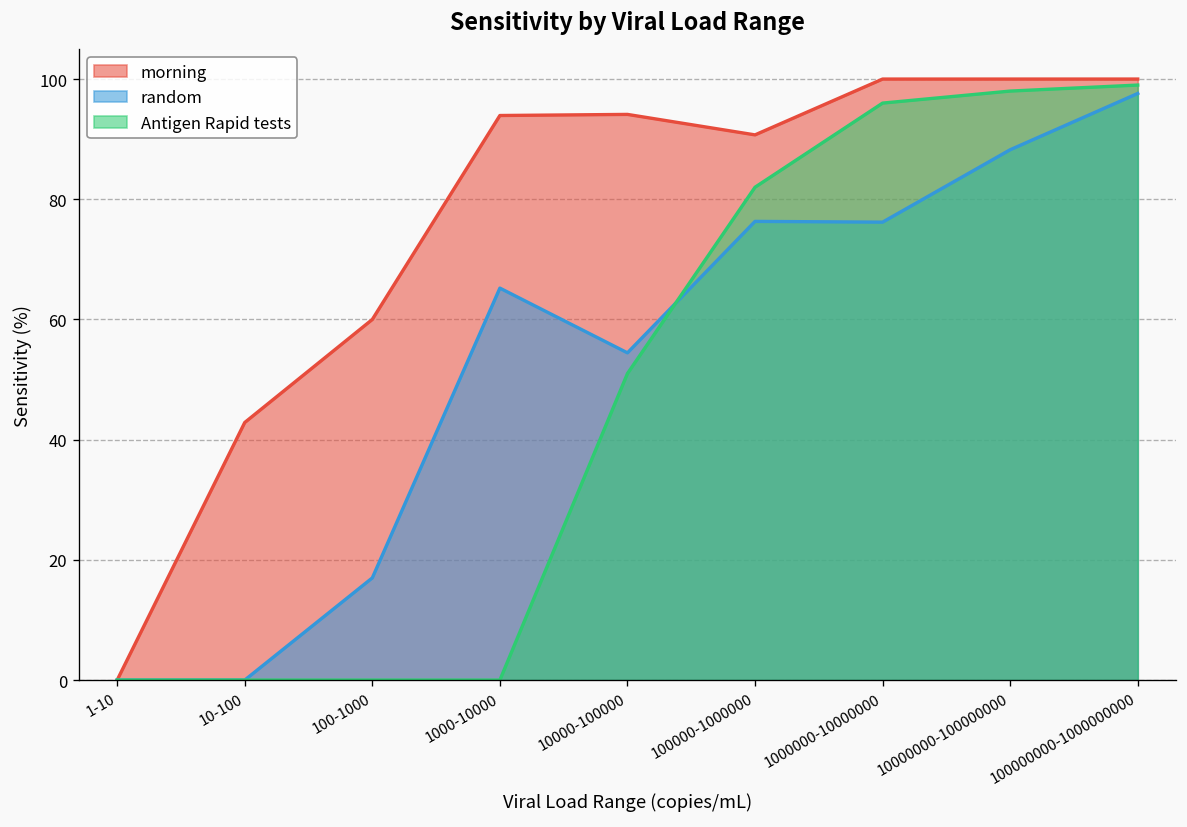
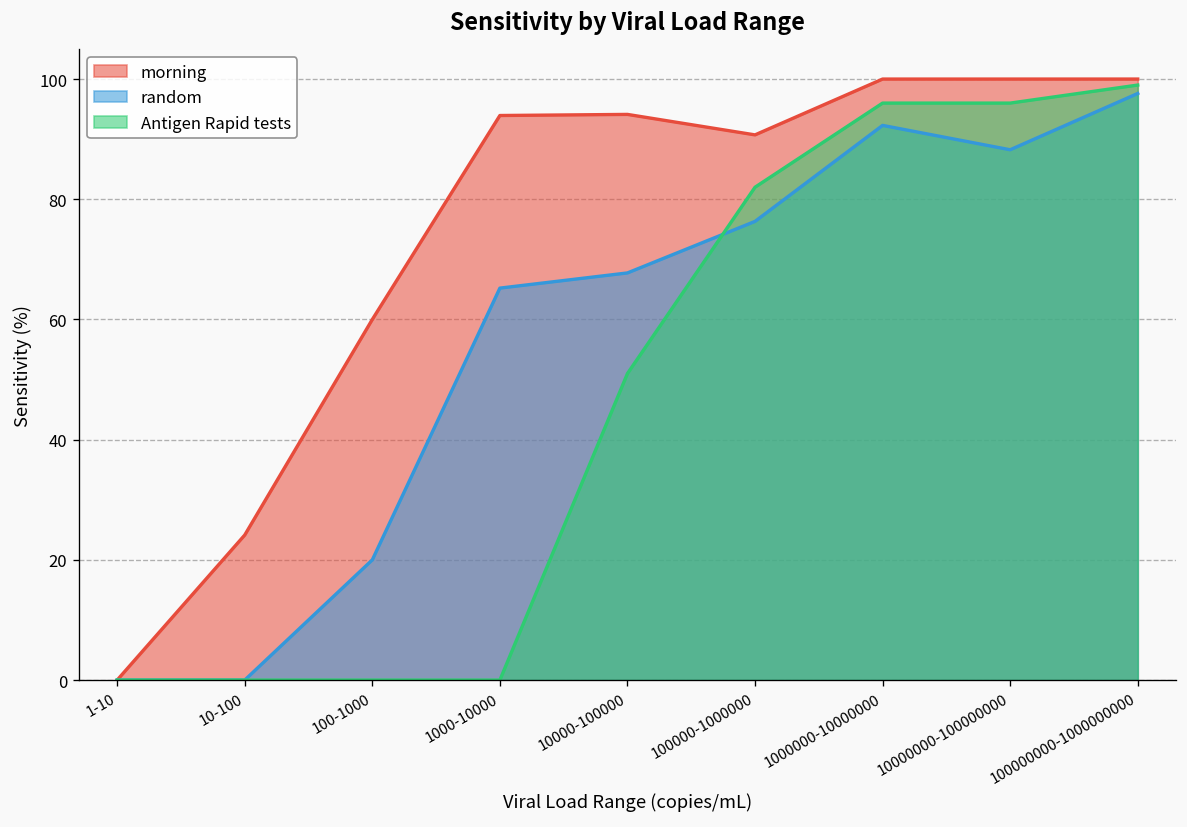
morning, 10-100: 43 -> 24
random, 100-1000: 17 -> 20
random, 10000-100000: 54 -> 68
random, 1000000-10000000: 76 -> 92
Antigen Rapid tests, 10000000-100000000: 98 -> 96
